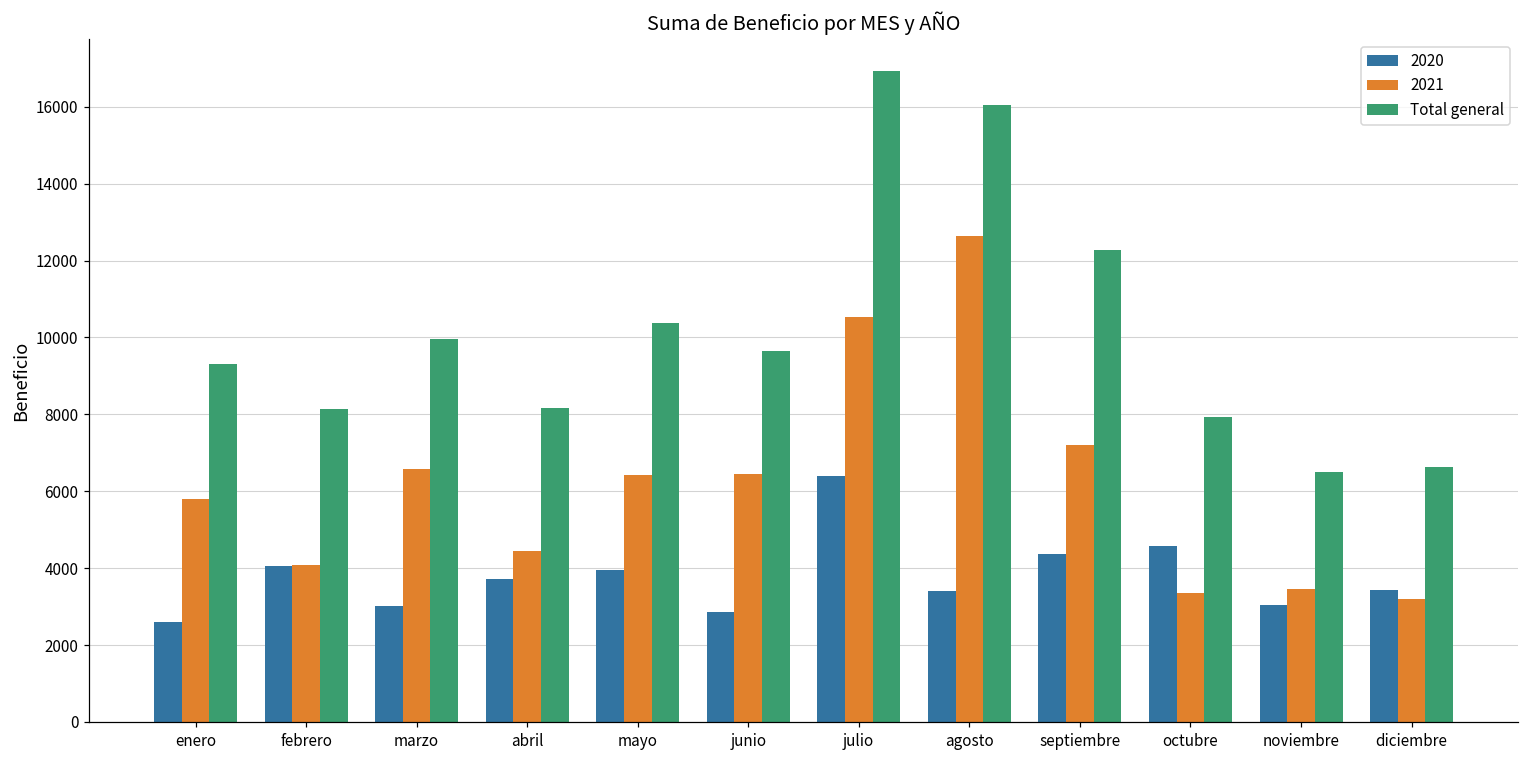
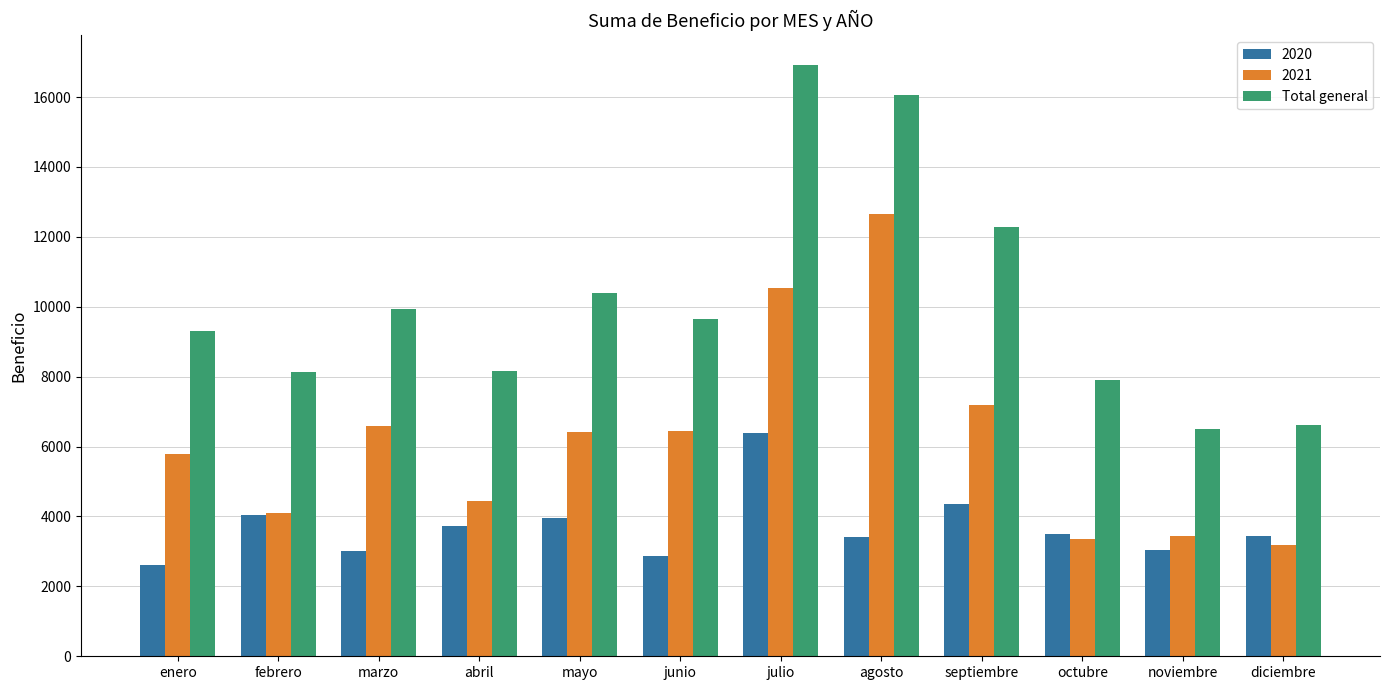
2020, octubre: 4600 -> 3500
